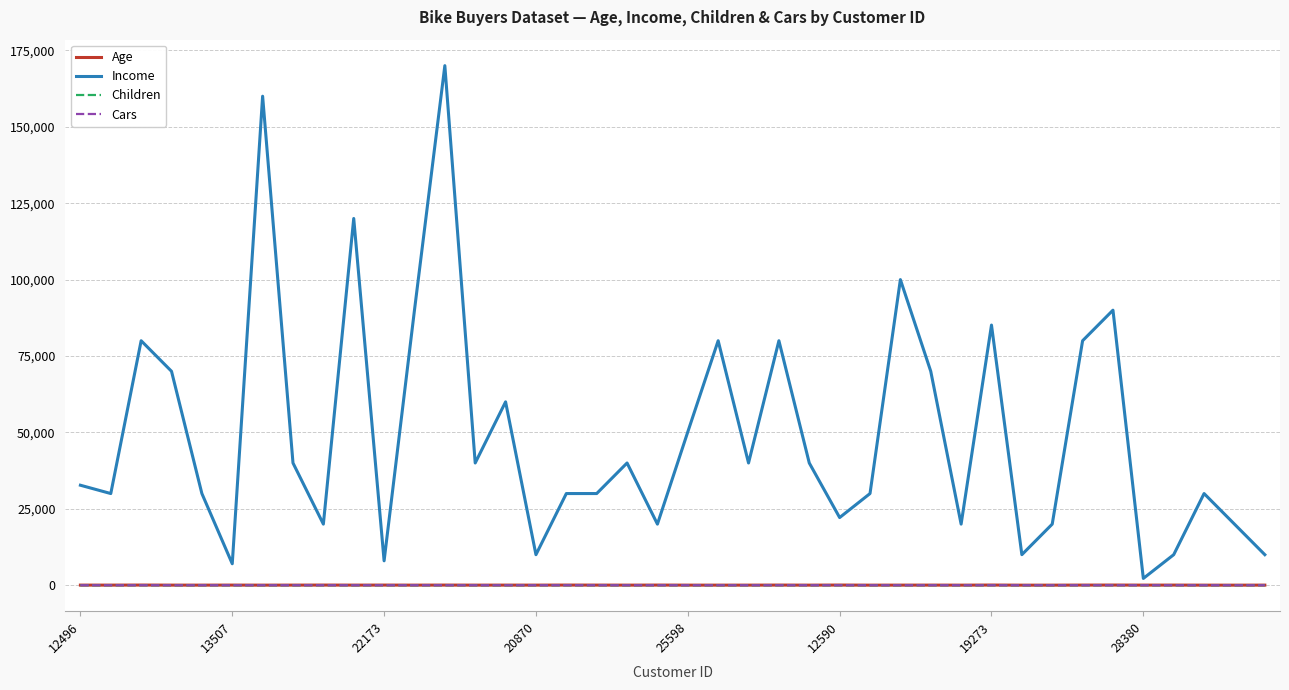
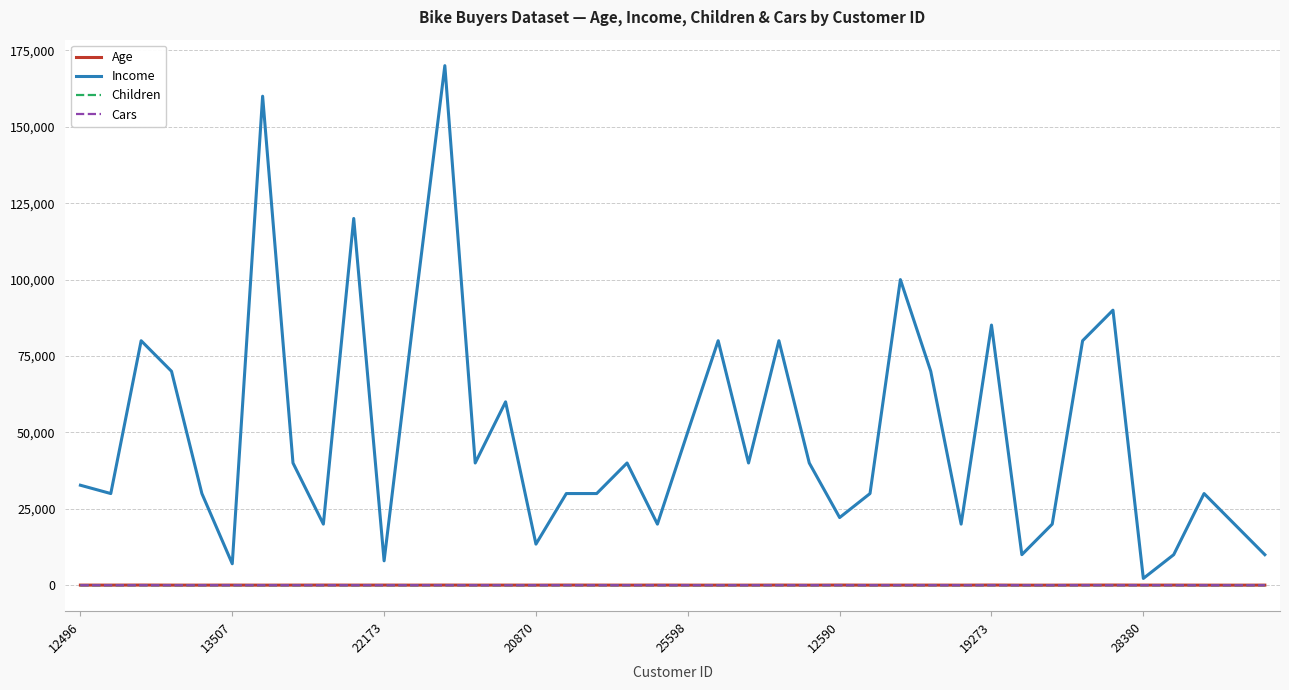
Income, 20870: 10,000 -> 13,000
